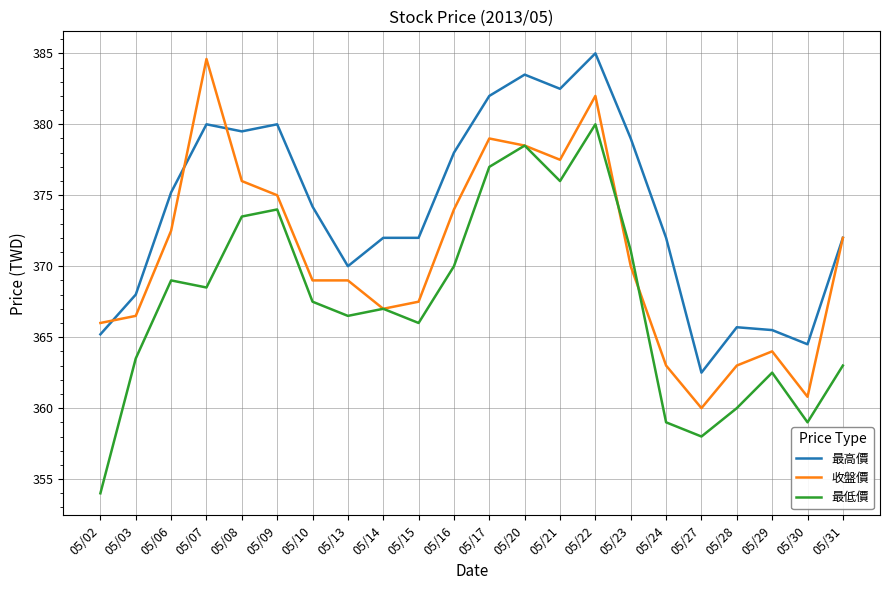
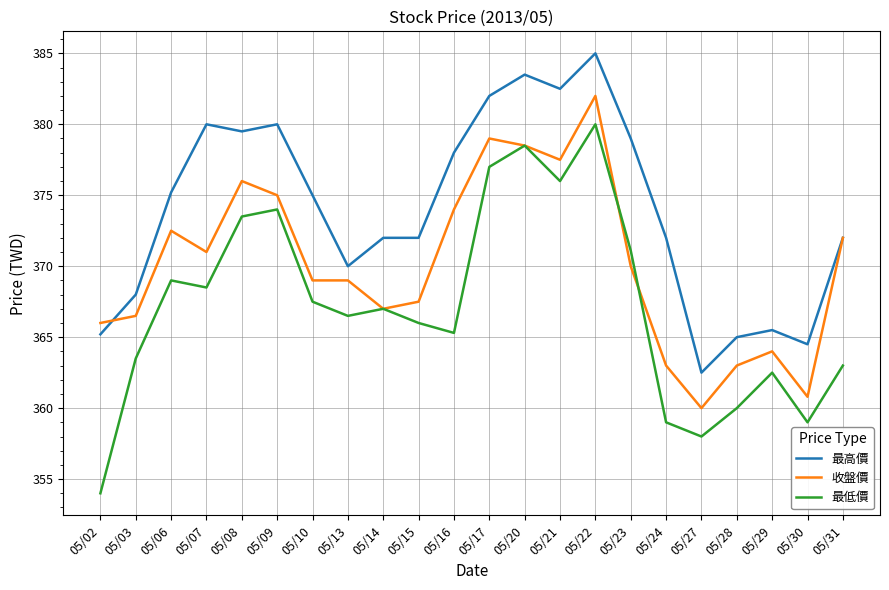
收盤價, 05/07: 384.6 -> 371.0
最高價, 05/10: 374.2 -> 375.0
最低價, 05/16: 370.0 -> 365.3
最高價, 05/28: 365.7 -> 365.0
